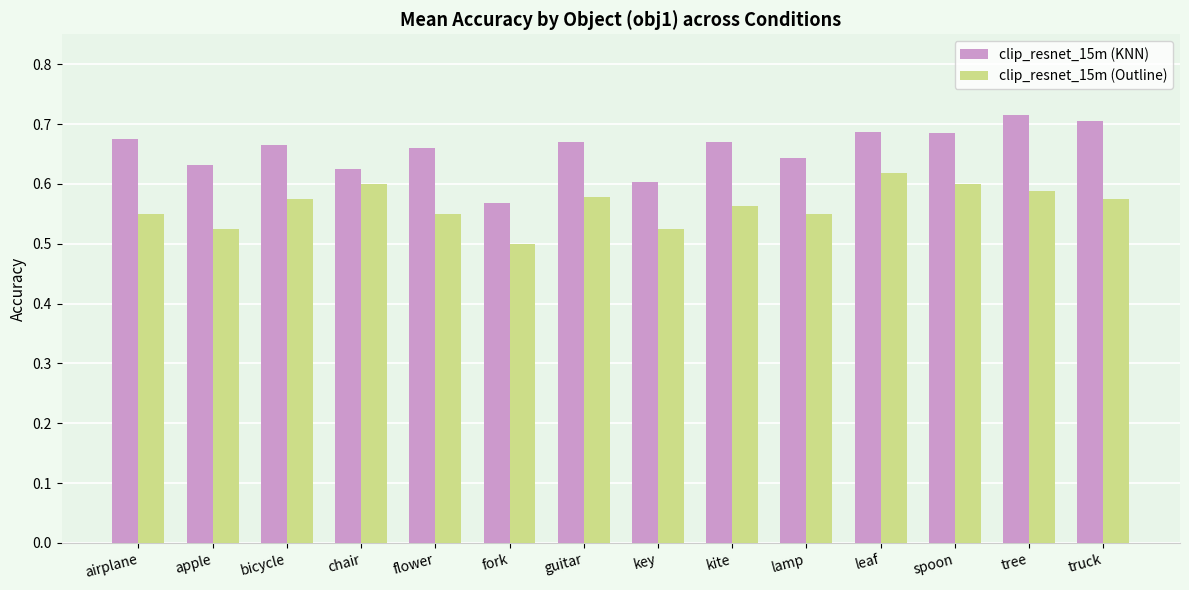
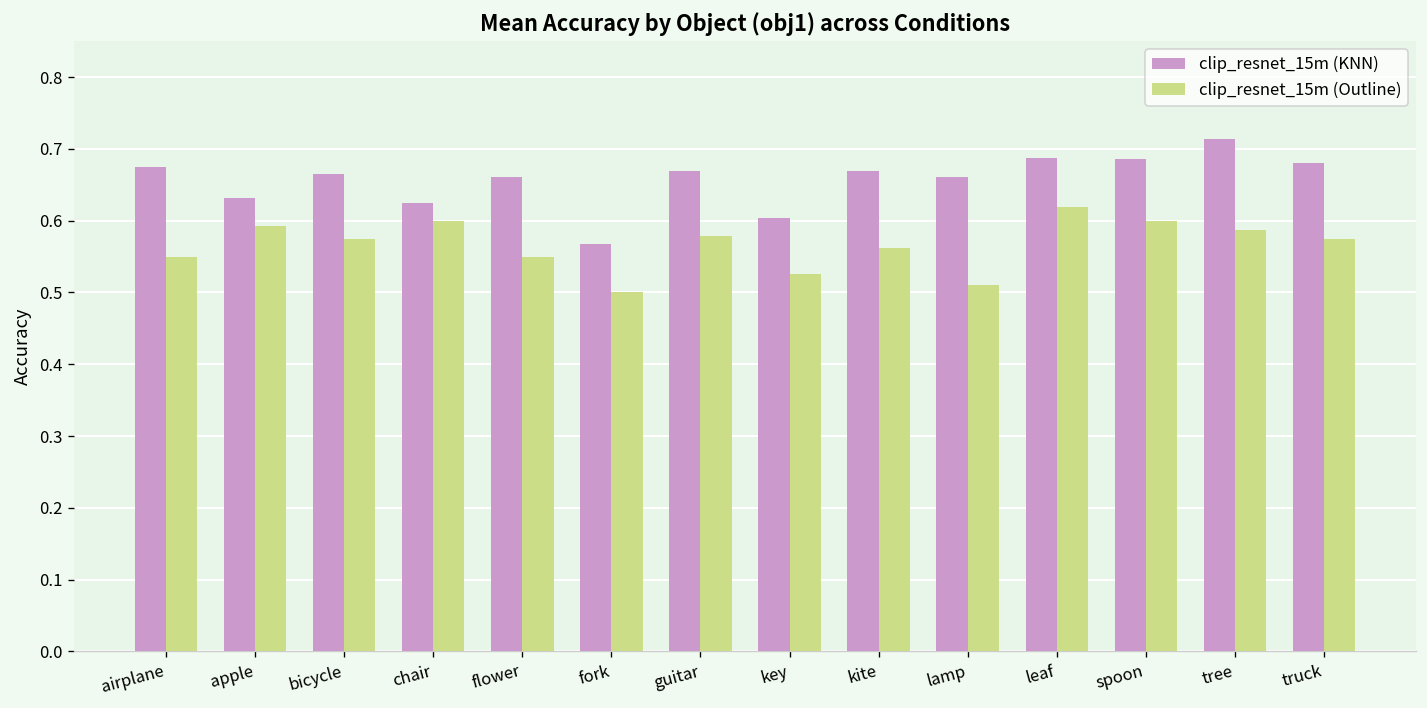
clip_resnet_15m (Outline), apple: 0.53 -> 0.59
clip_resnet_15m (KNN), lamp: 0.64 -> 0.66
clip_resnet_15m (Outline), lamp: 0.55 -> 0.51
clip_resnet_15m (KNN), truck: 0.71 -> 0.68
